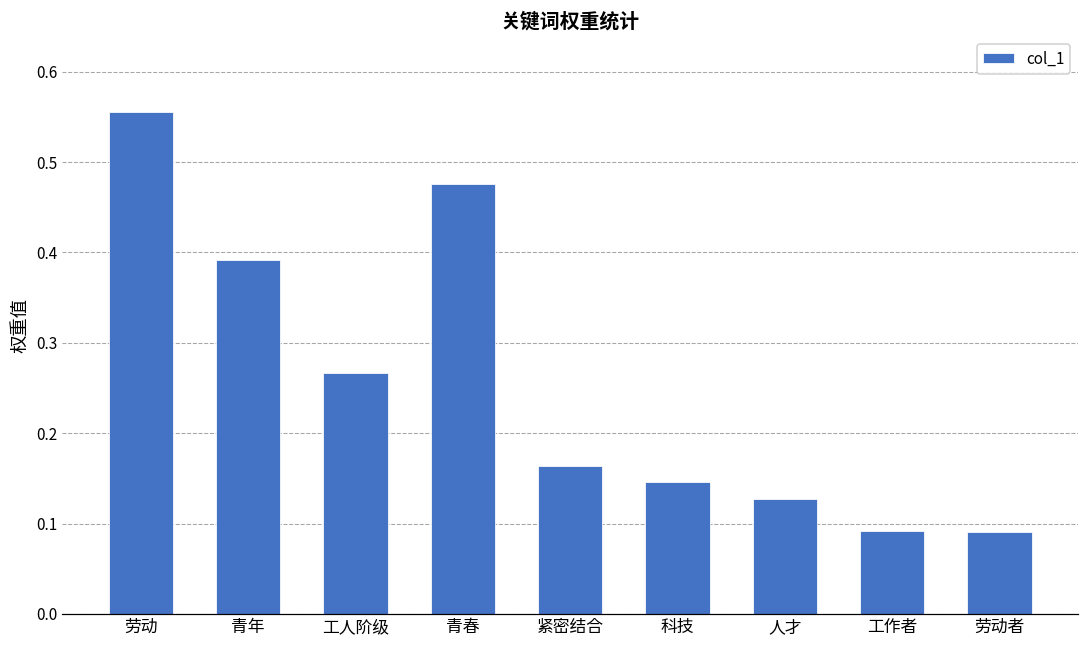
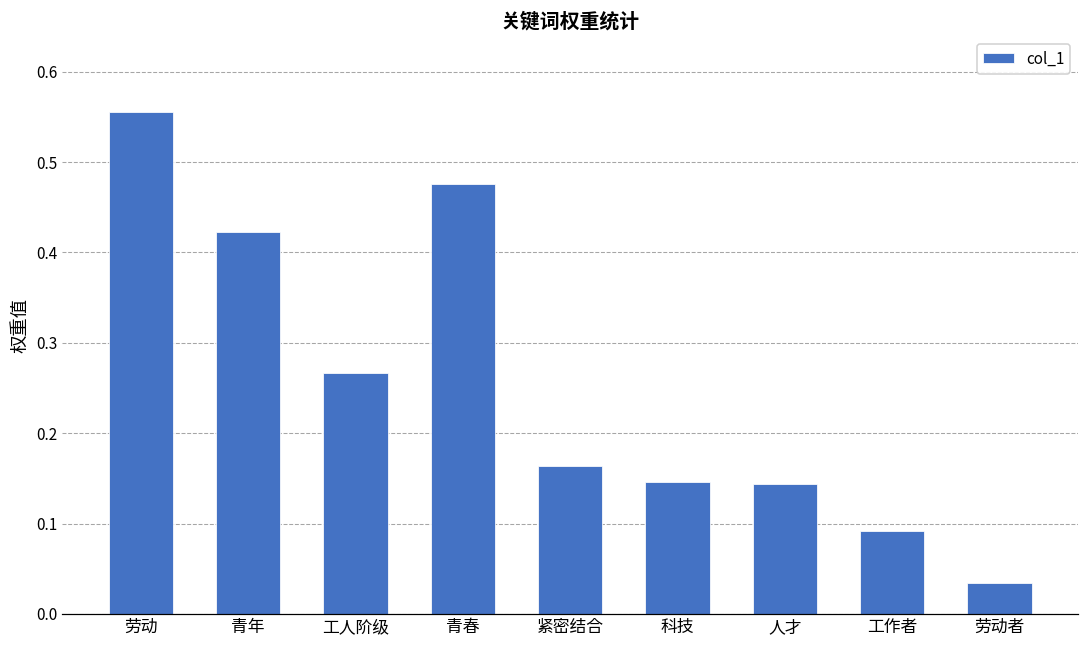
青年: 0.39 -> 0.42
人才: 0.13 -> 0.14
劳动者: 0.09 -> 0.03
